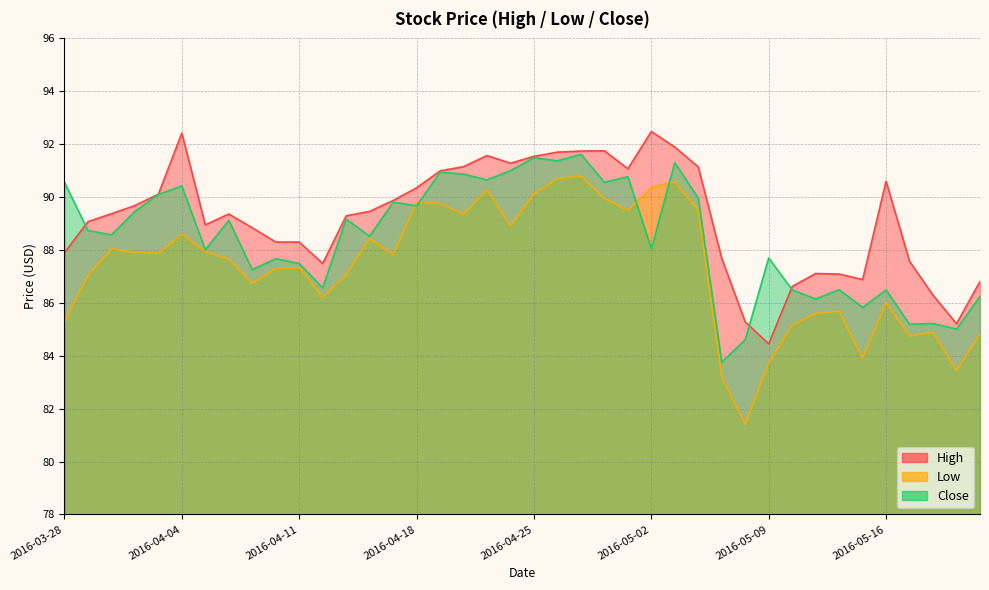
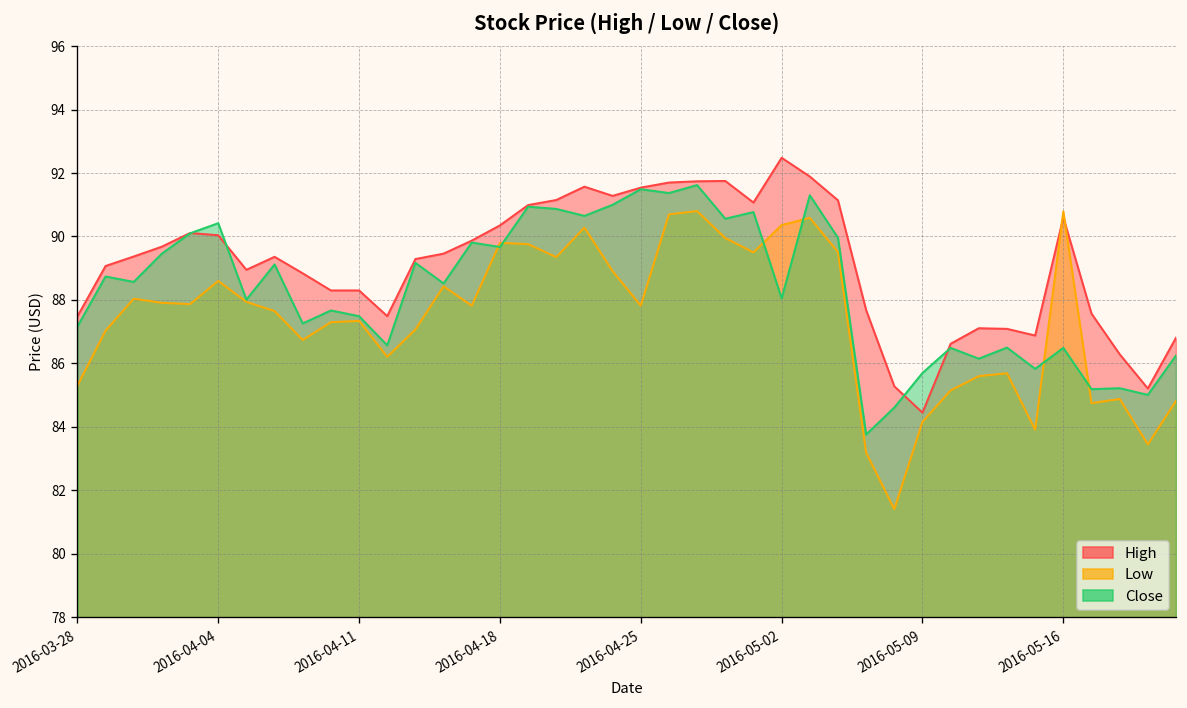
High, 2016-03-28: 87.9 -> 87.5
Close, 2016-03-28: 90.6 -> 87.2
High, 2016-04-04: 92.4 -> 90.0
Low, 2016-04-25: 90.1 -> 87.8
Low, 2016-05-09: 83.7 -> 84.2
Close, 2016-05-09: 87.7 -> 85.7
Low, 2016-05-16: 86.0 -> 90.8
